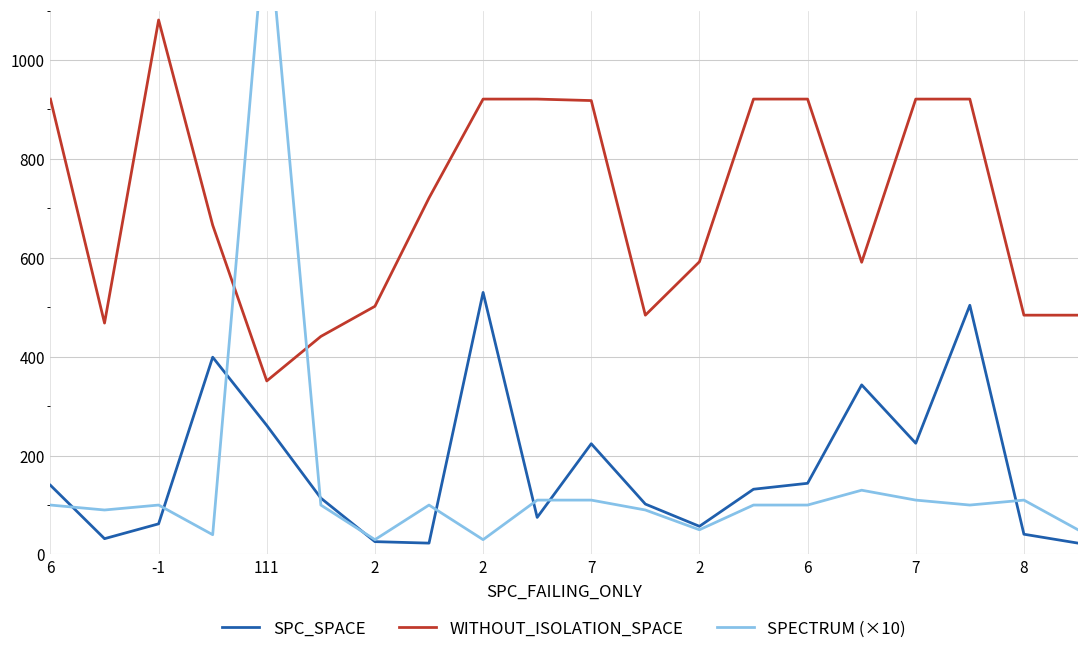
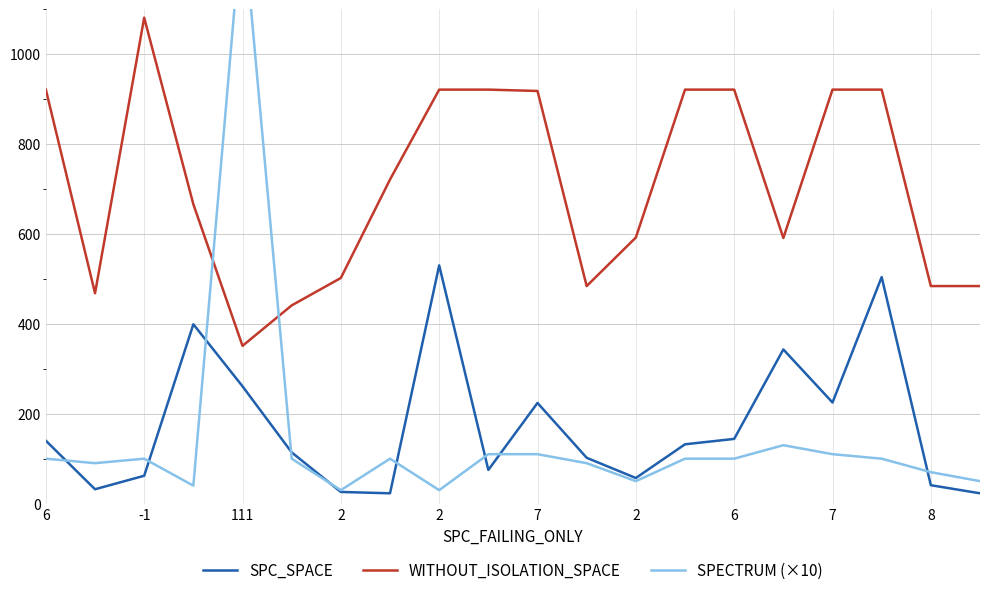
SPECTRUM (×10), 8: 110 -> 70
